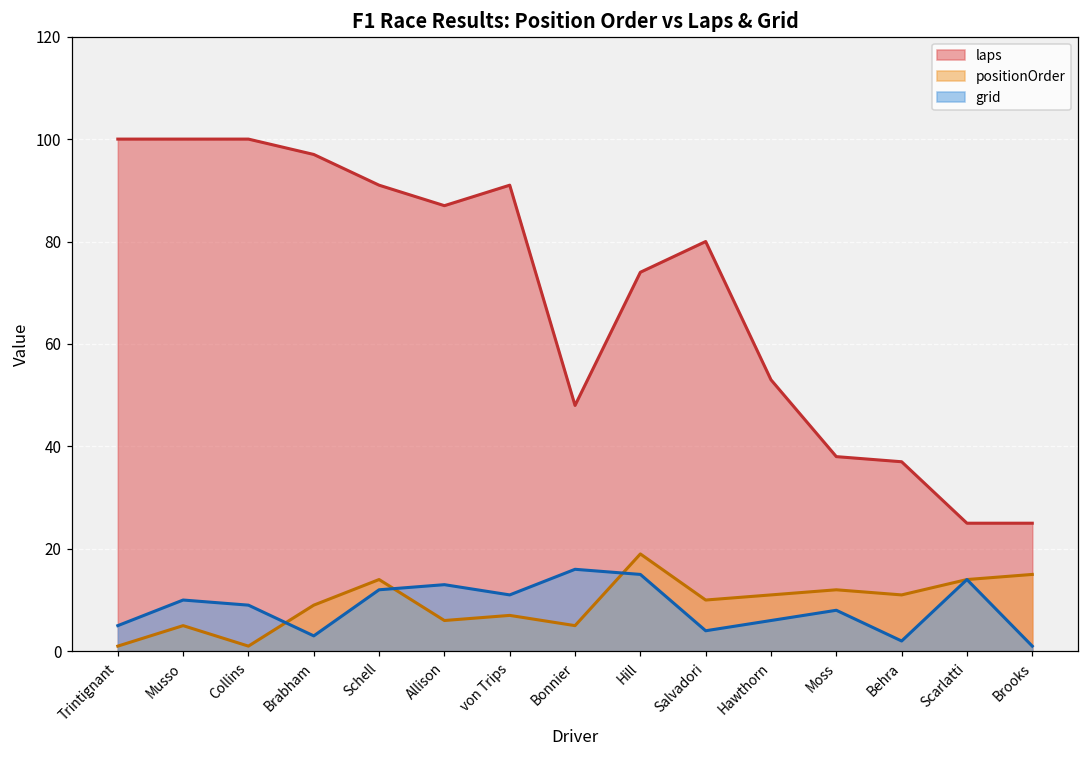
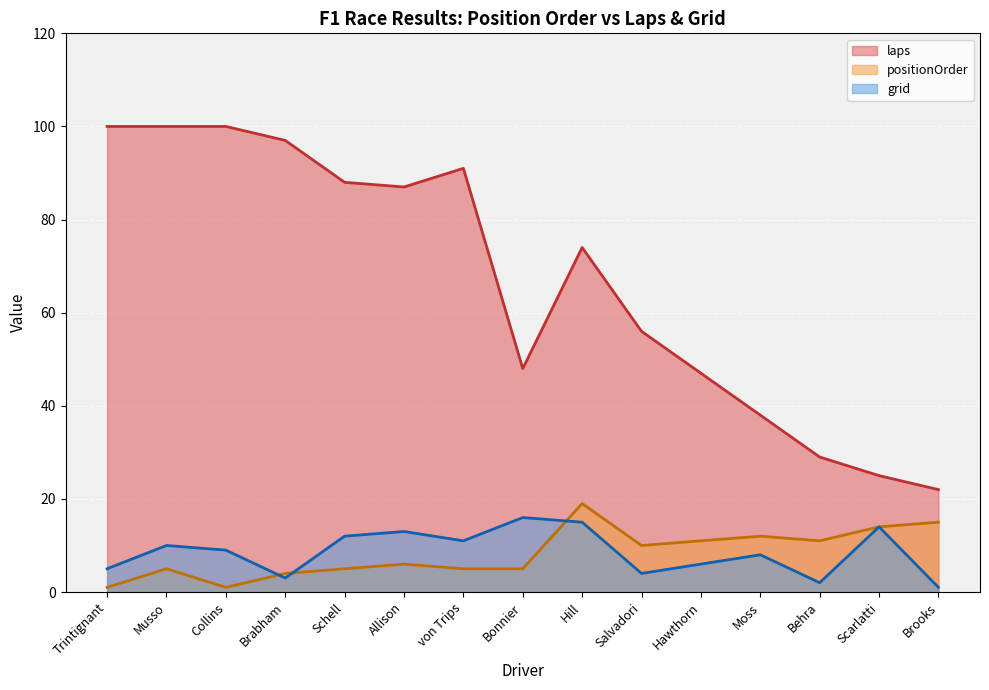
positionOrder, Brabham: 9 -> 4
laps, Schell: 91 -> 88
positionOrder, Schell: 14 -> 5
positionOrder, von Trips: 7 -> 5
laps, Salvadori: 80 -> 56
laps, Hawthorn: 53 -> 47
laps, Behra: 37 -> 29
laps, Brooks: 25 -> 22
